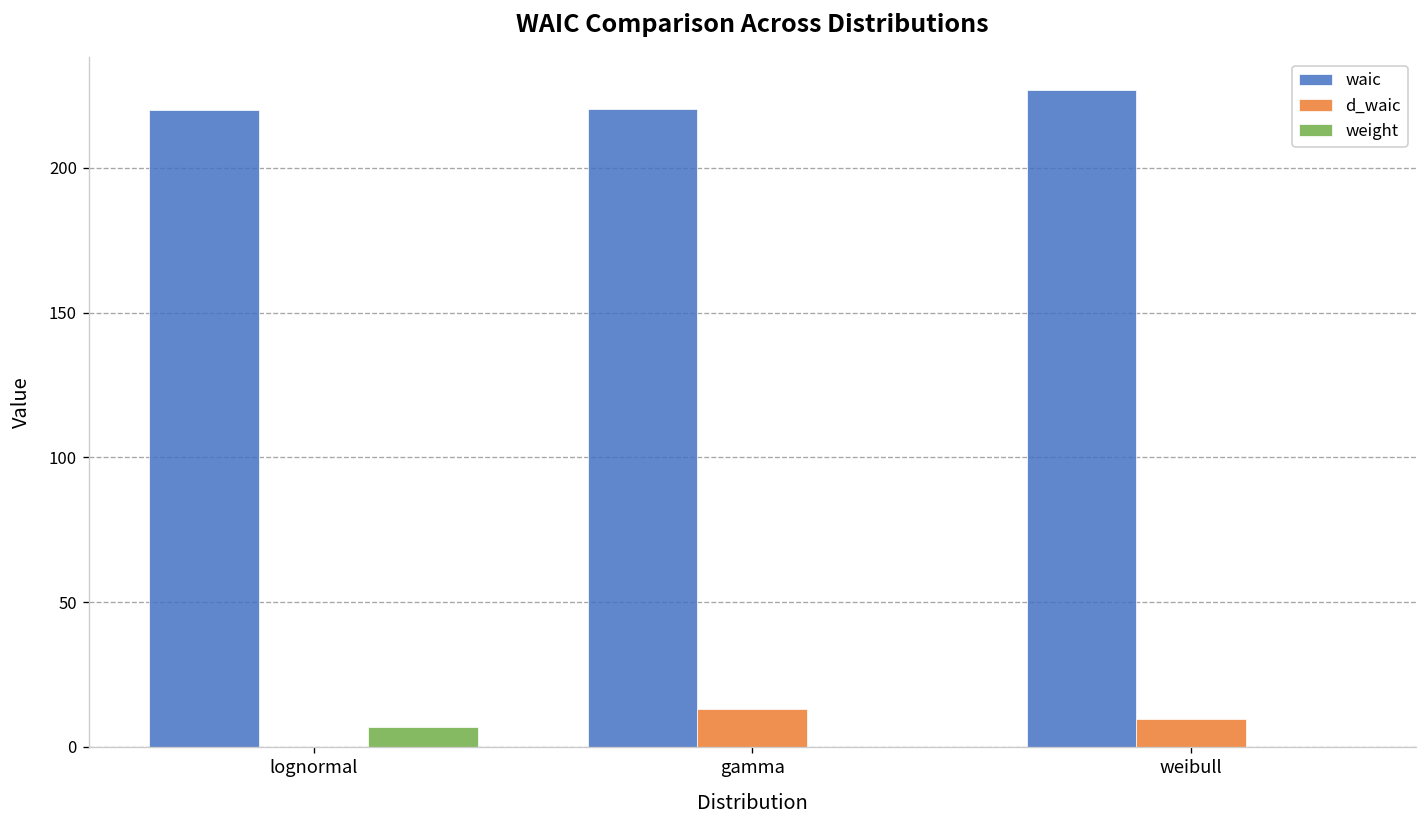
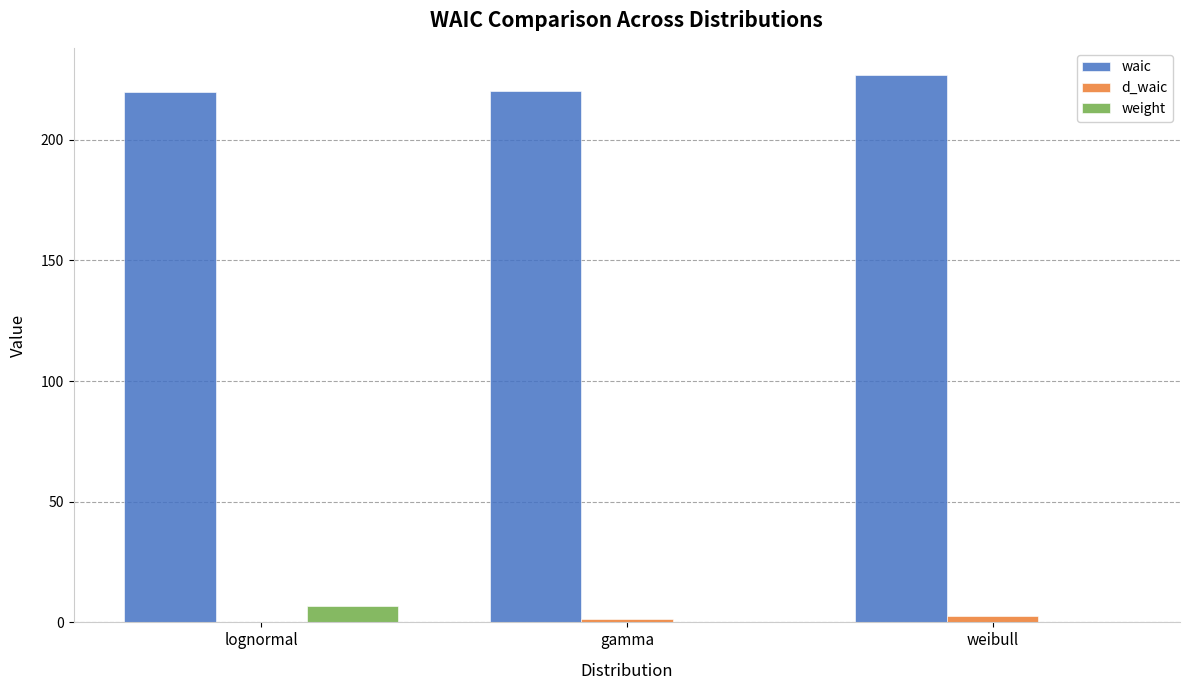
d_waic, gamma: 13 -> 1
d_waic, weibull: 10 -> 3
